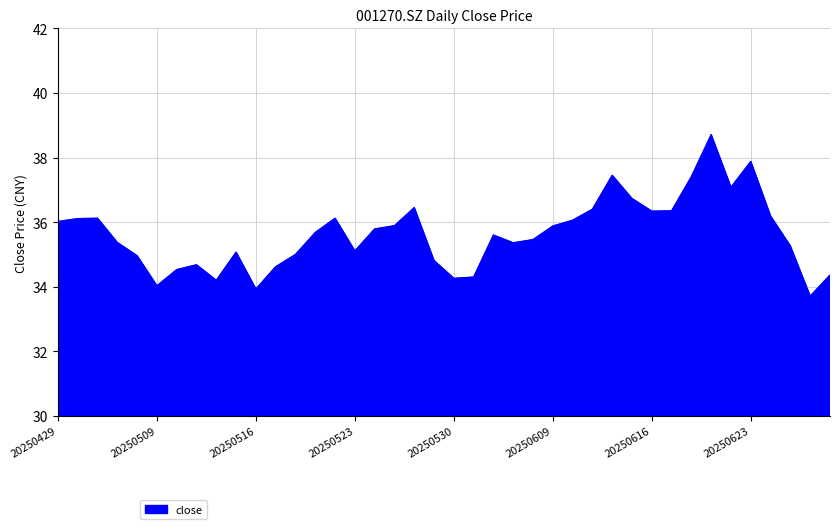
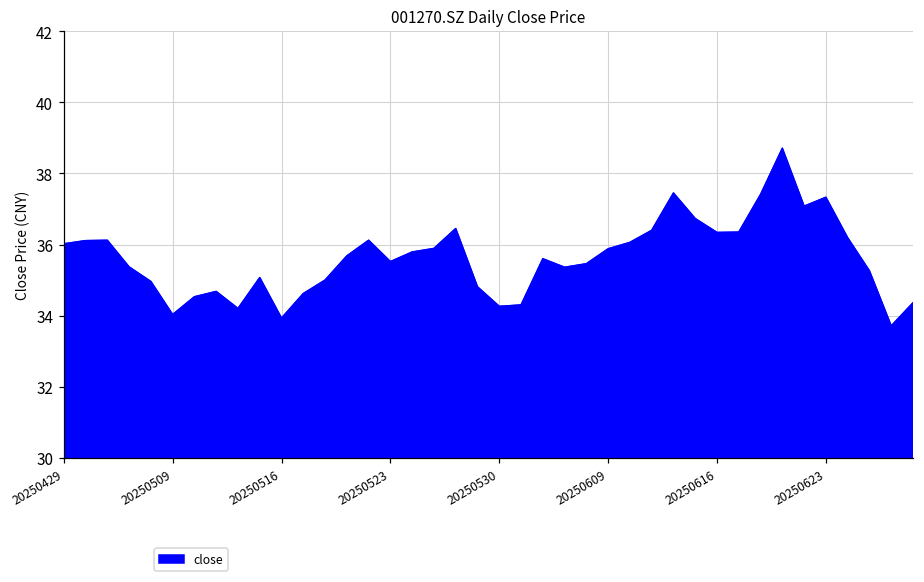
20250523: 35.1 -> 35.5
20250623: 37.9 -> 37.3
